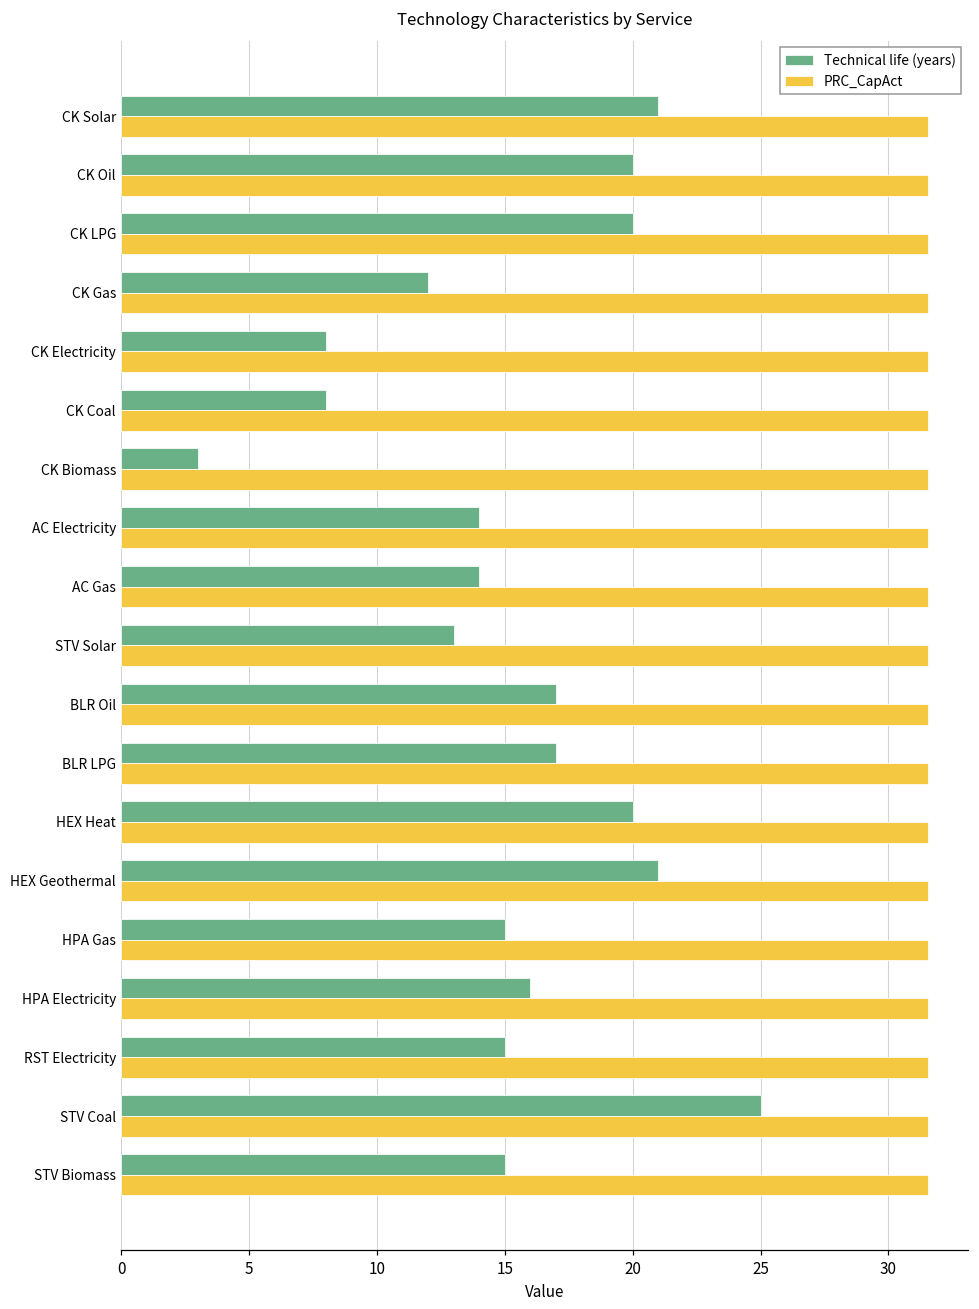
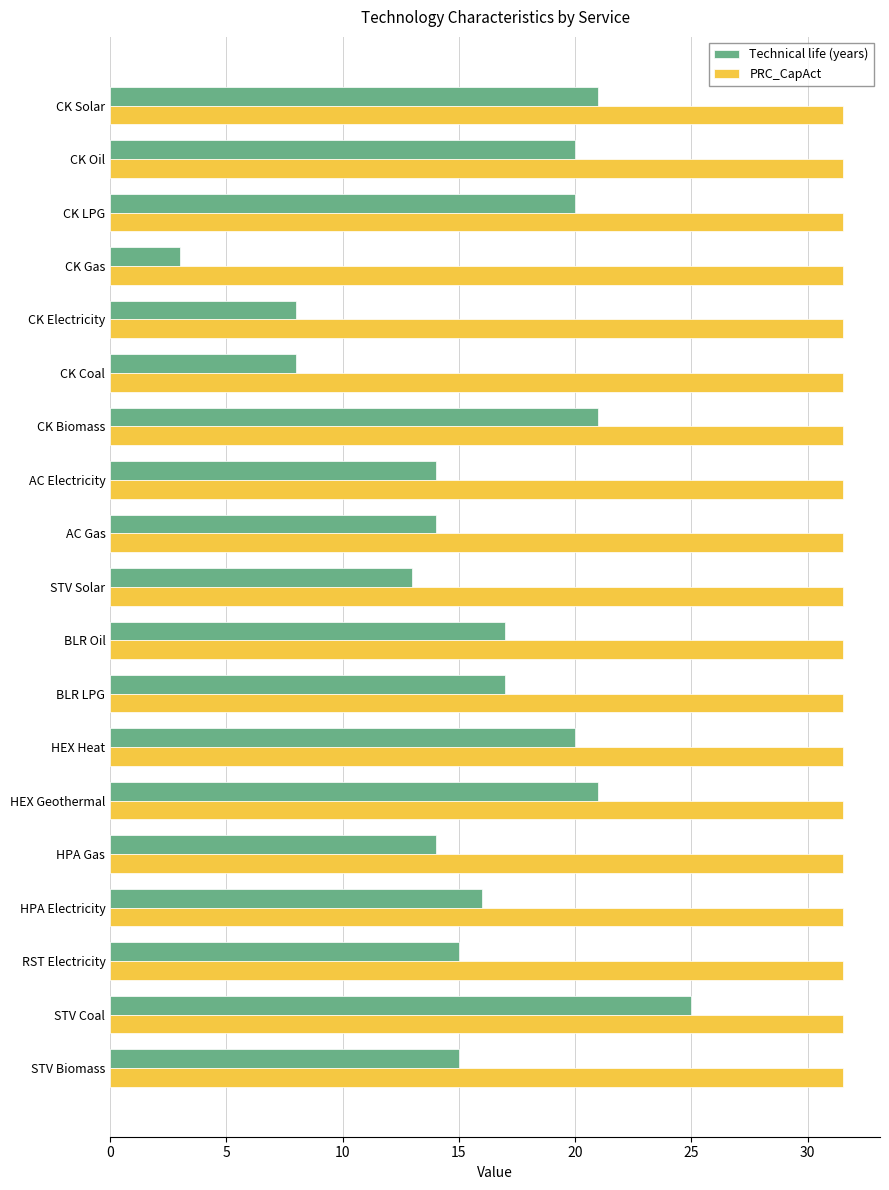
Technical life (years), CK Gas: 12 -> 3
Technical life (years), CK Biomass: 3 -> 21
Technical life (years), HPA Gas: 15 -> 14
